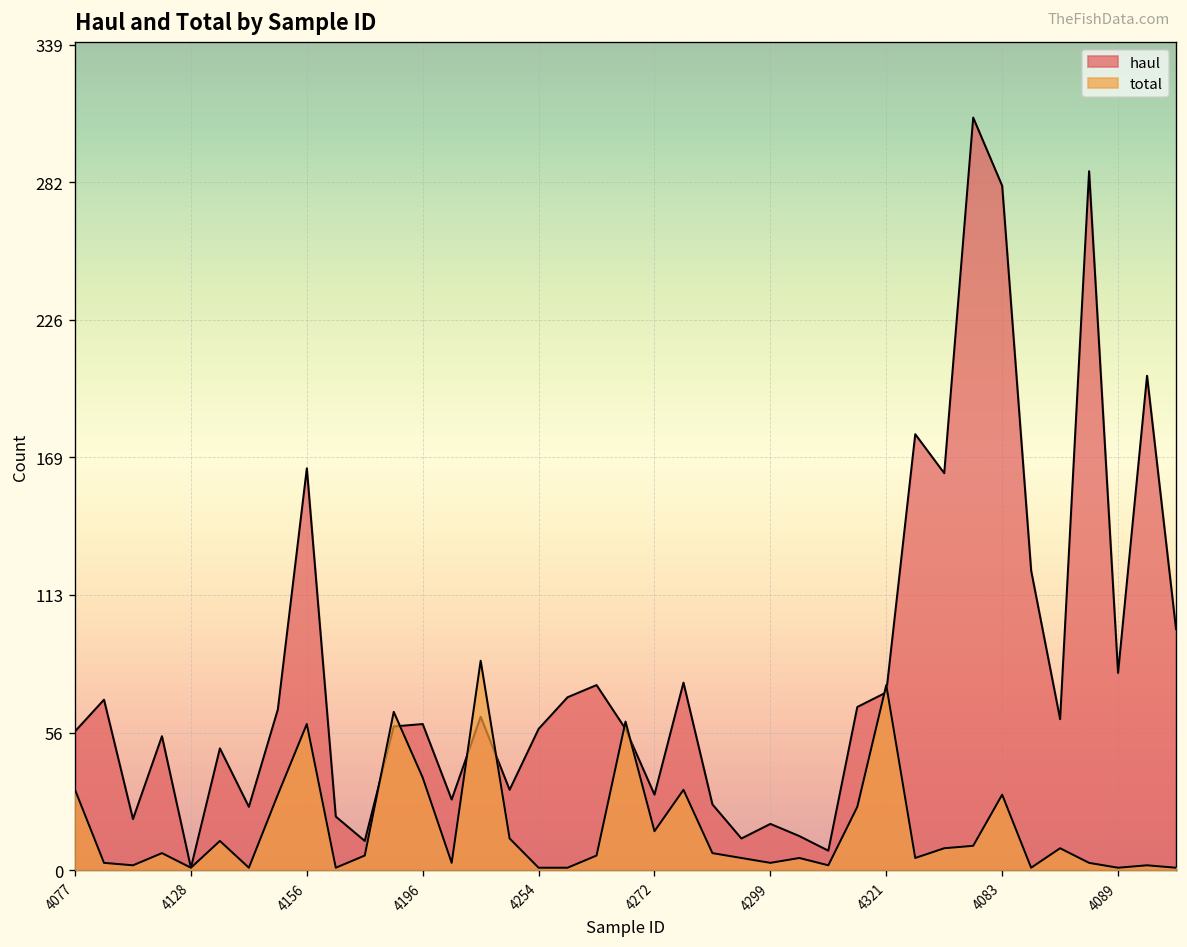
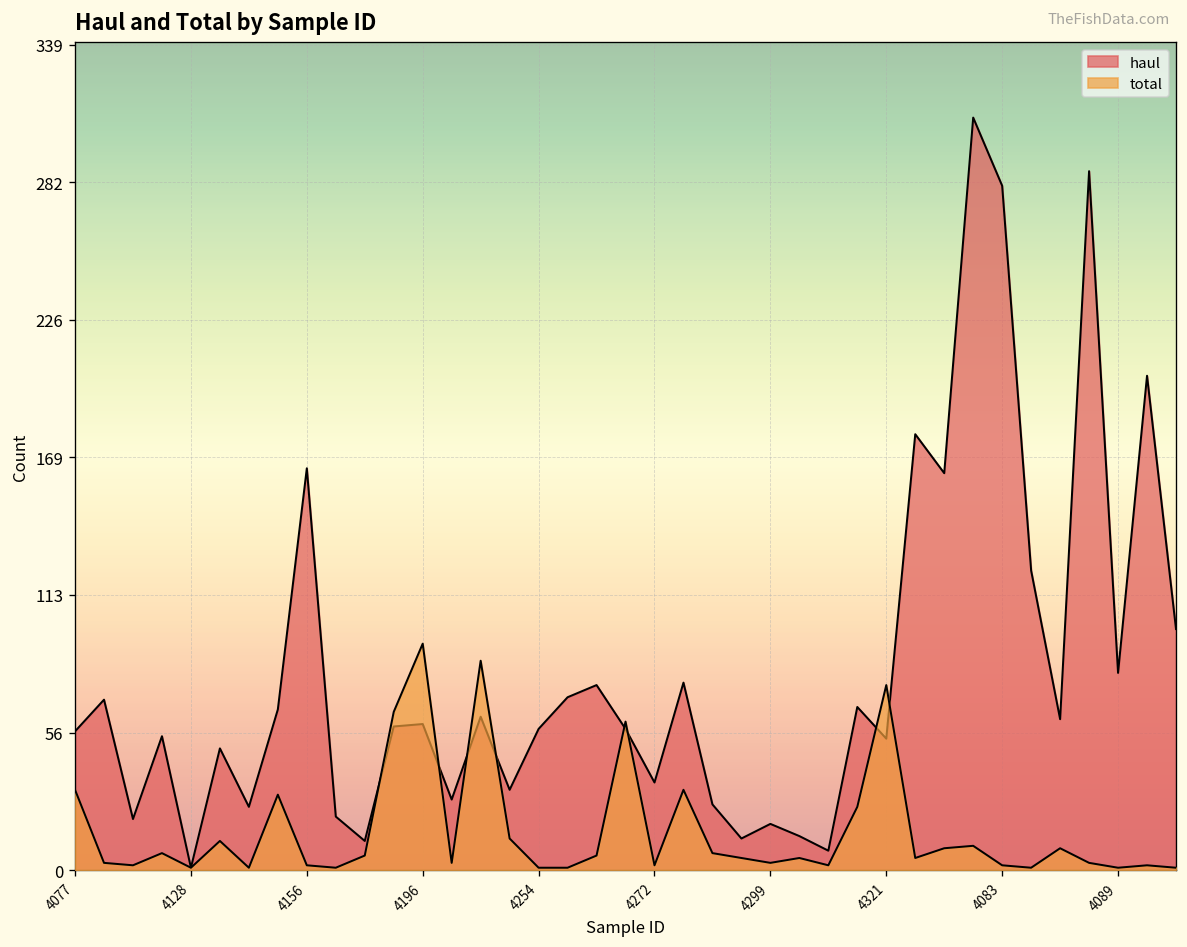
total, 4156: 60 -> 2
total, 4196: 38 -> 93
haul, 4272: 31 -> 36
total, 4272: 16 -> 2
haul, 4321: 73 -> 54
total, 4083: 31 -> 2
